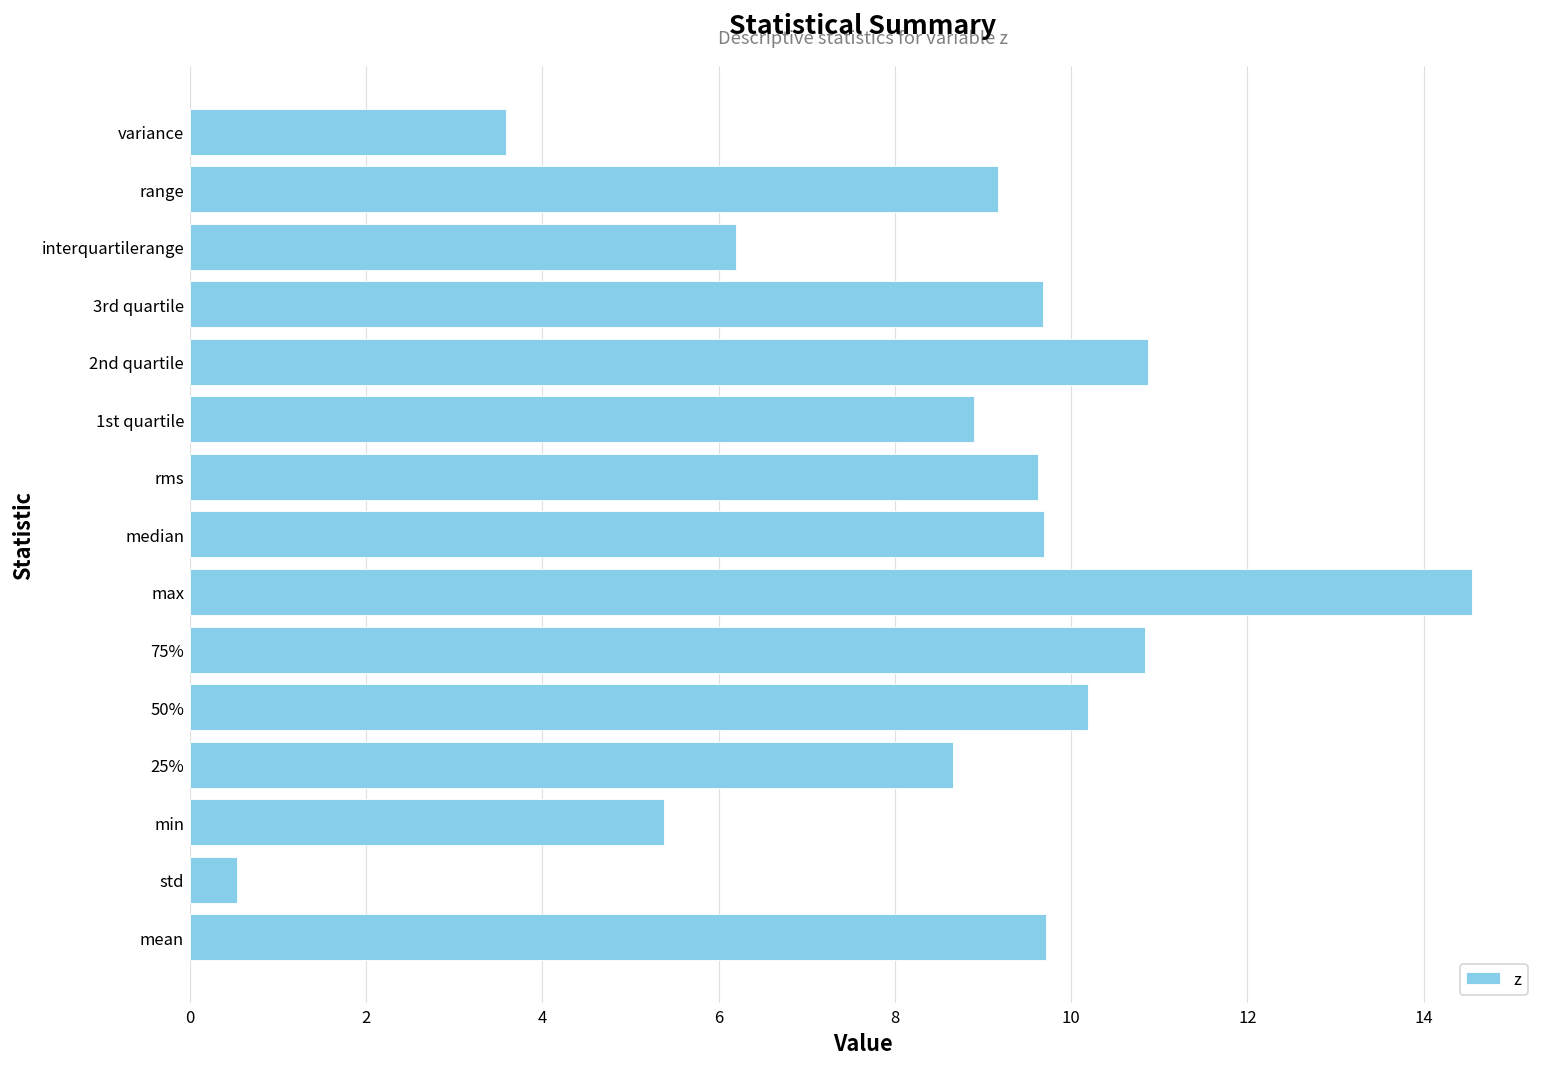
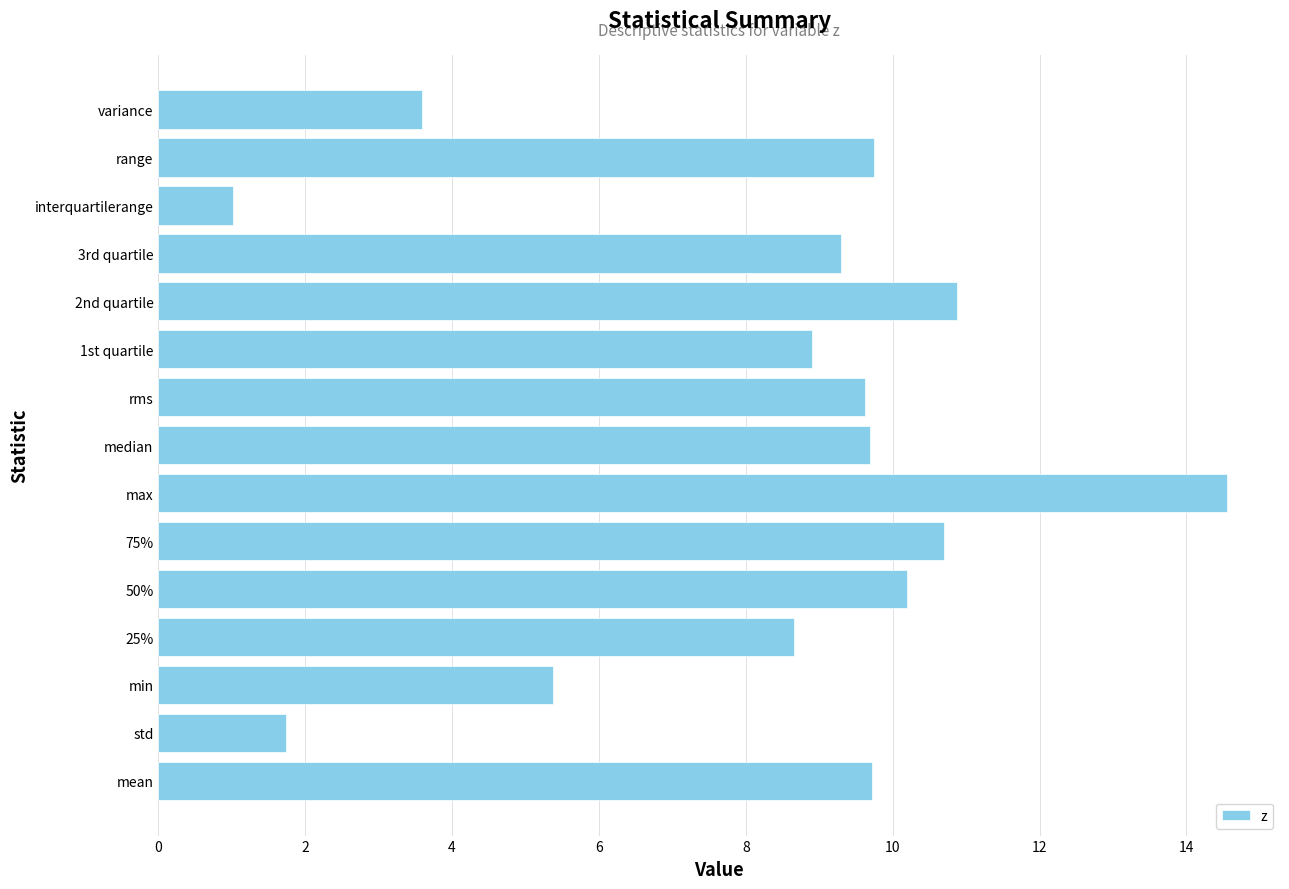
range: 9.2 -> 9.7
interquartilerange: 6.2 -> 1.0
3rd quartile: 9.7 -> 9.3
75%: 10.8 -> 10.7
std: 0.5 -> 1.7
